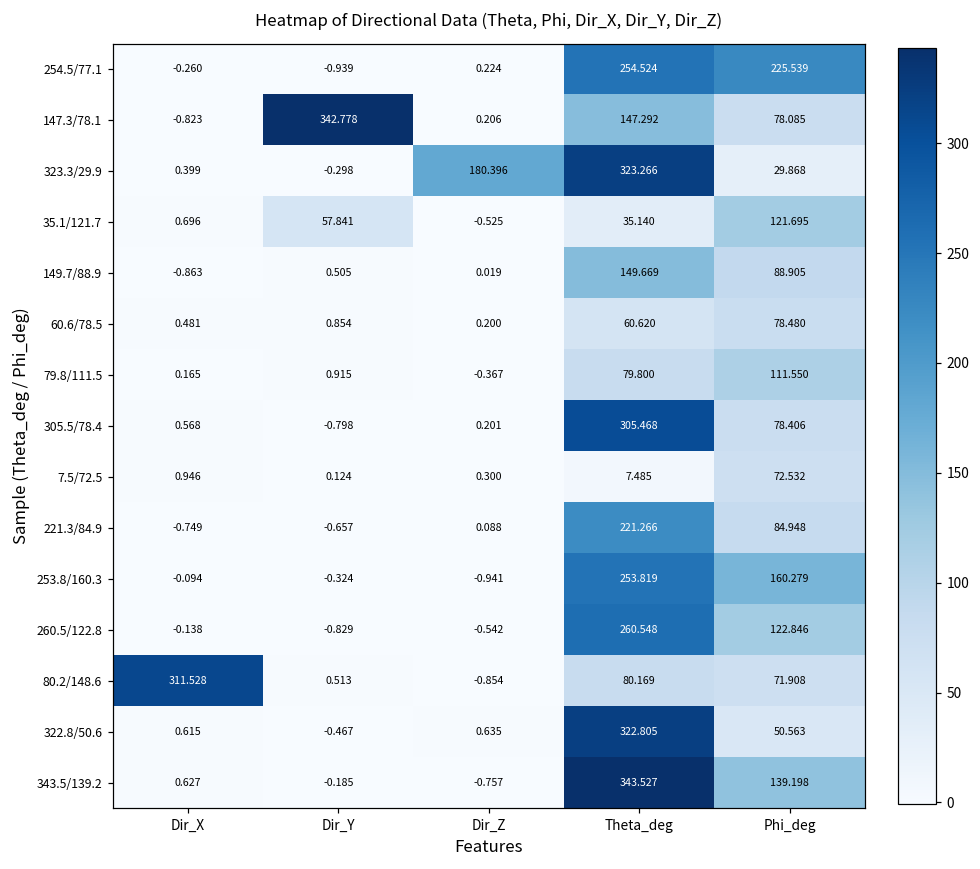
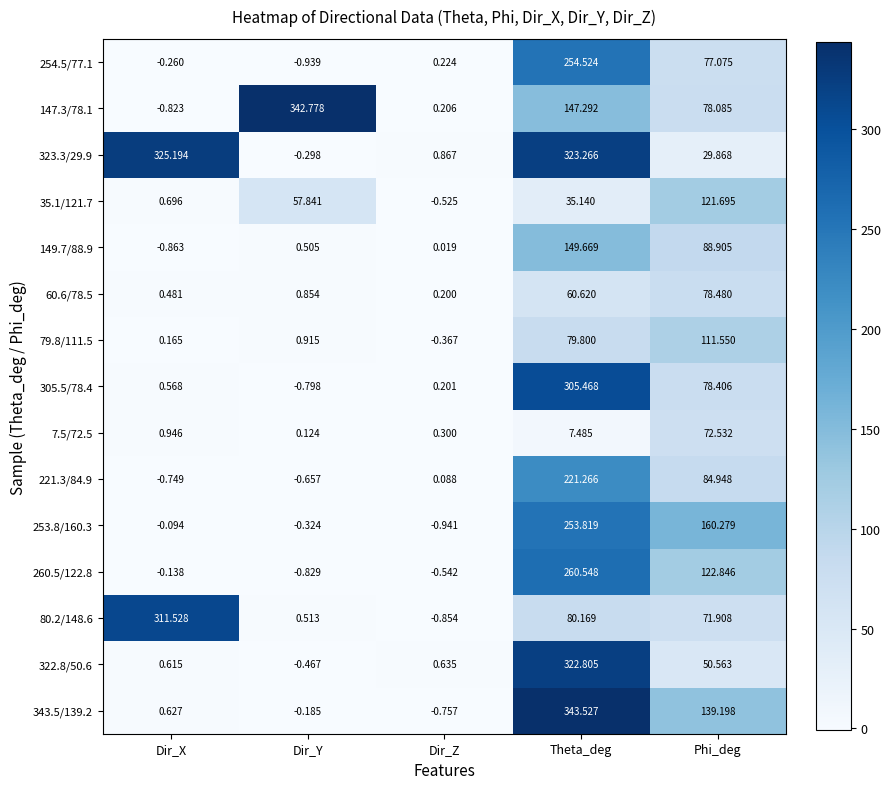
254.5/77.1, Phi_deg: 225.539 -> 77.075
323.3/29.9, Dir_X: 0.399 -> 325.194
323.3/29.9, Dir_Z: 180.396 -> 0.867
